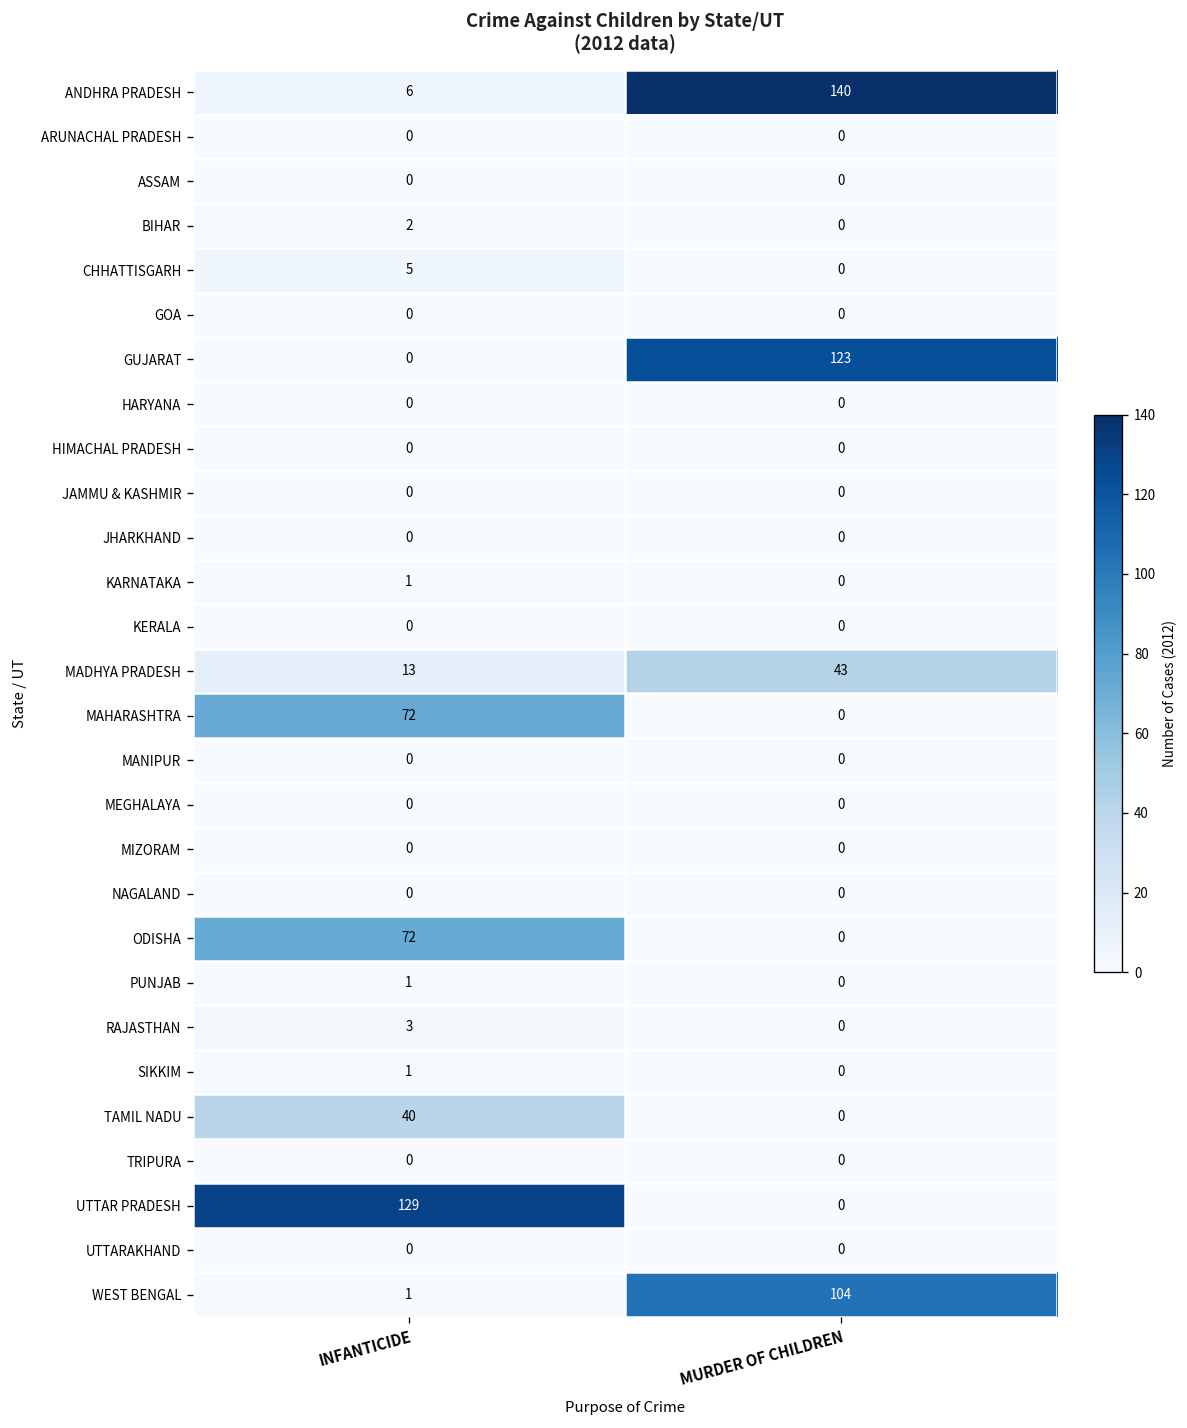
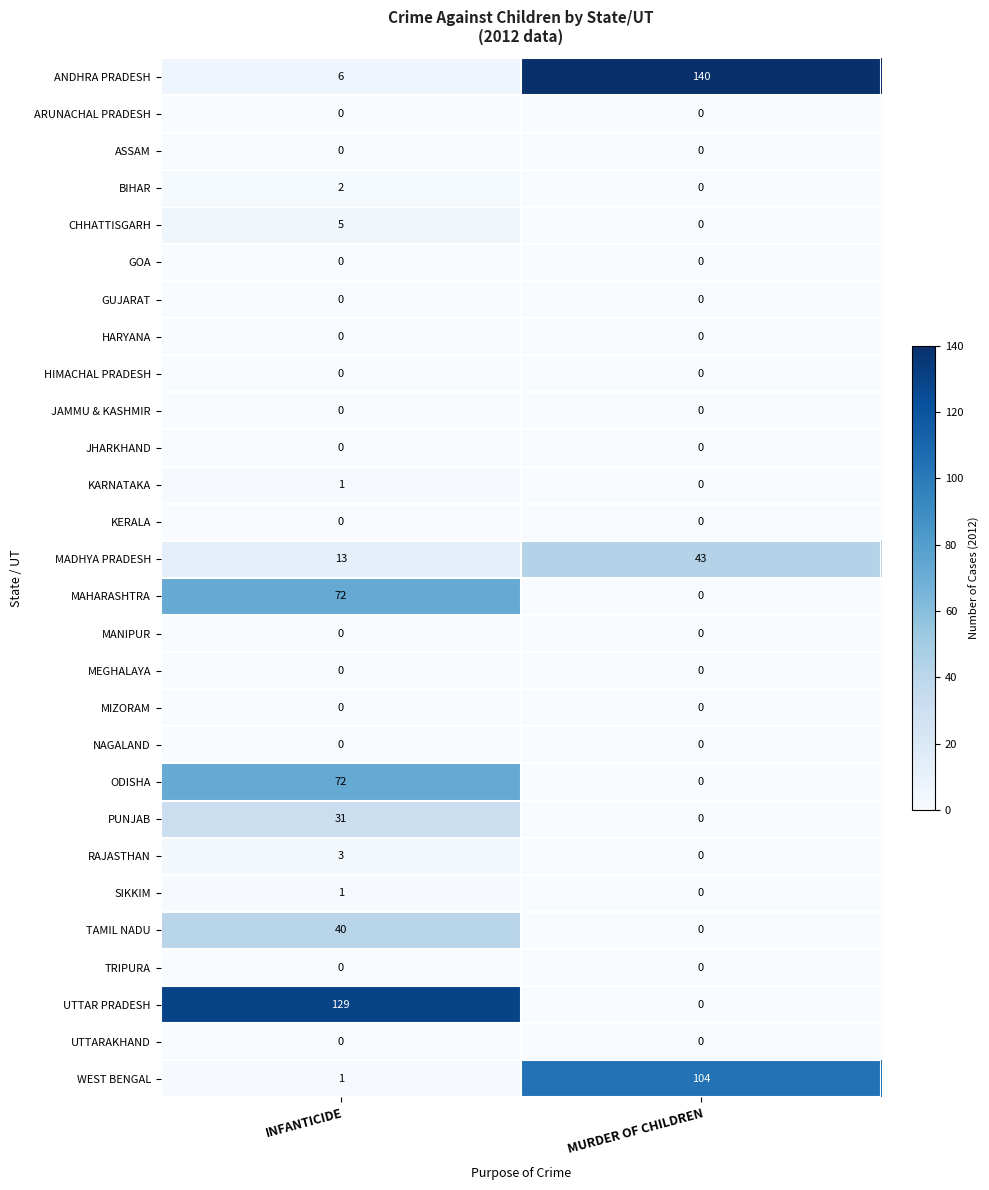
GUJARAT, MURDER OF CHILDREN: 123 -> 0
PUNJAB, INFANTICIDE: 1 -> 31
